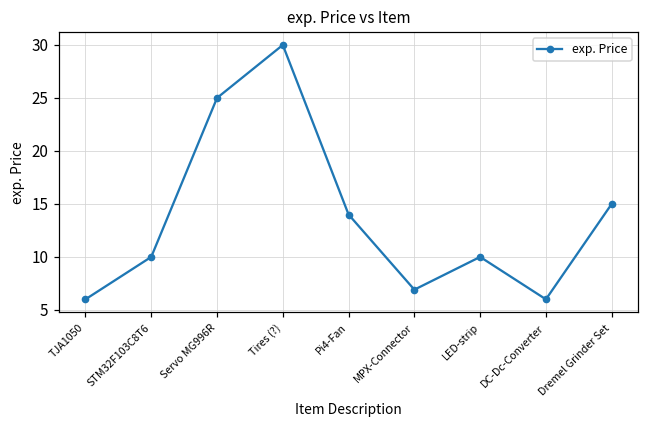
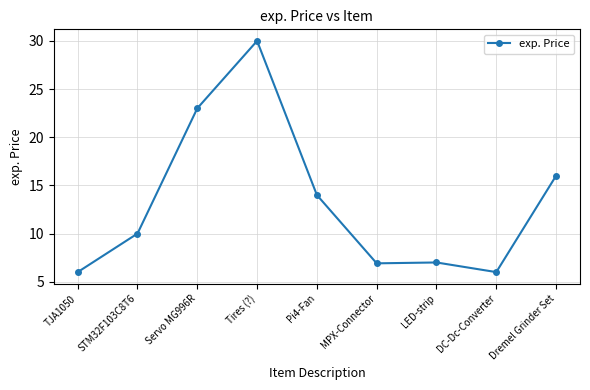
Servo MG996R: 25 -> 23
LED-strip: 10 -> 7
Dremel Grinder Set: 15 -> 16
